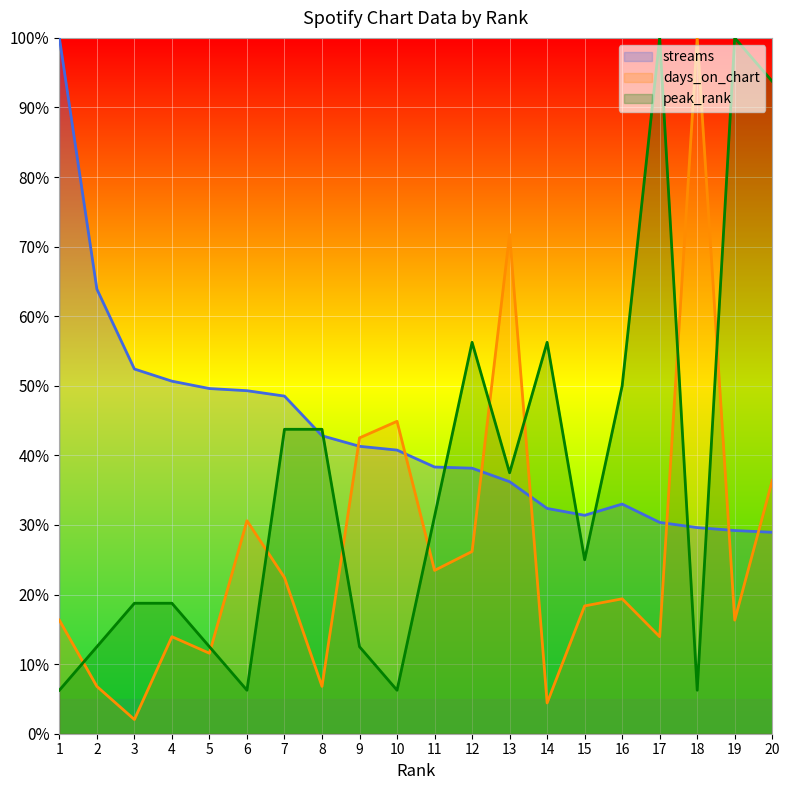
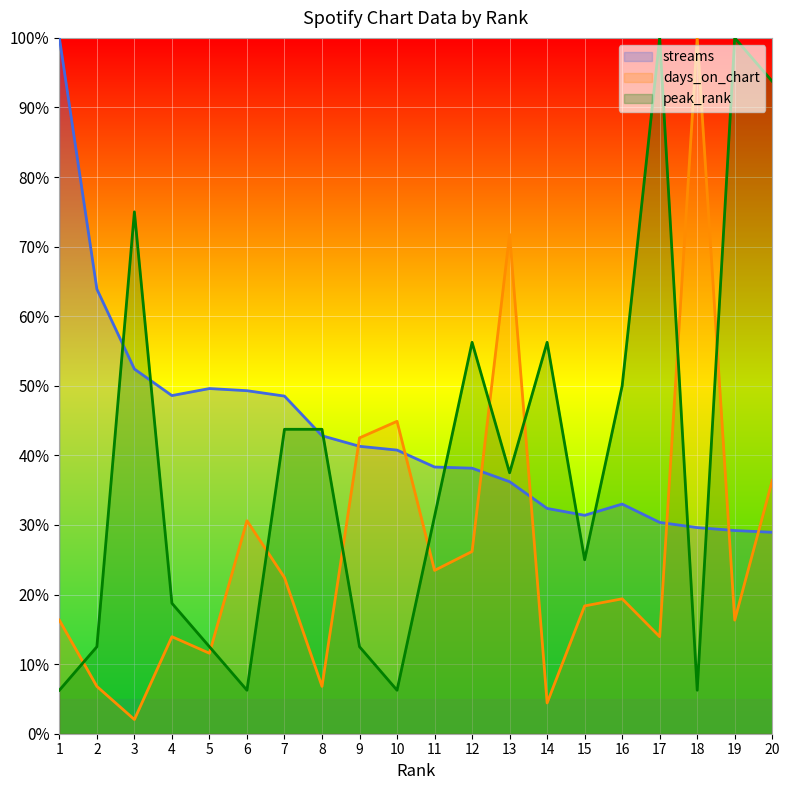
peak_rank, 3: 19% -> 75%
streams, 4: 51% -> 49%
